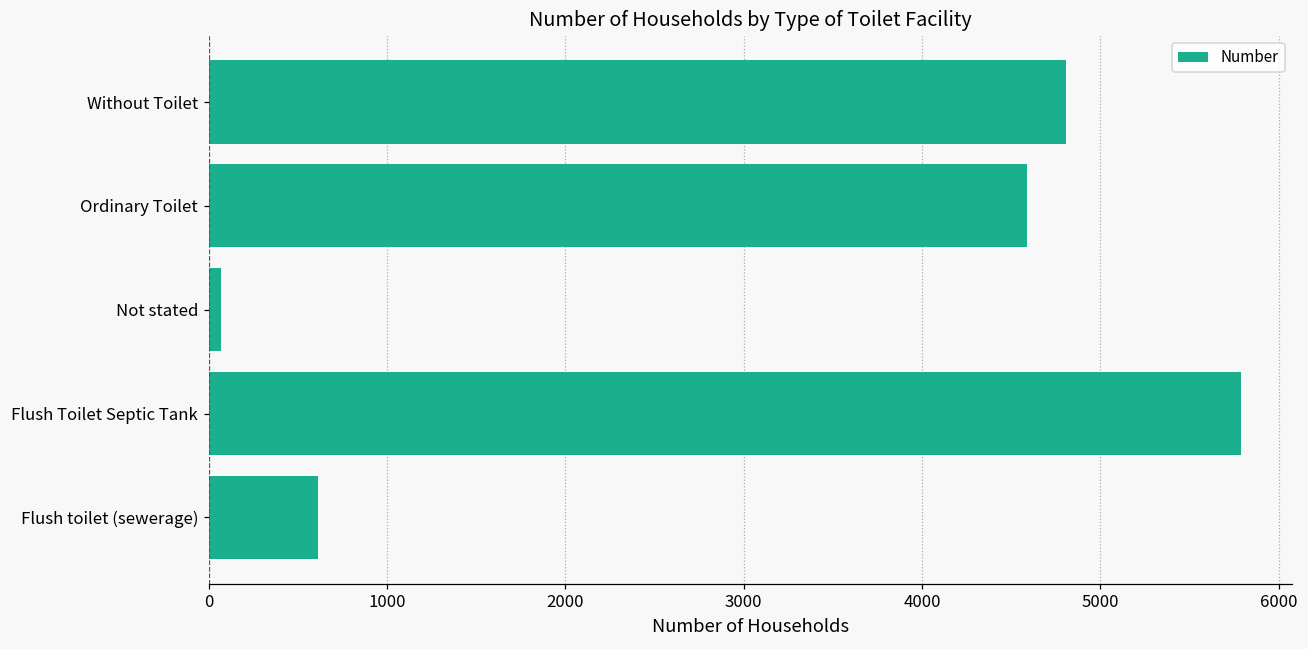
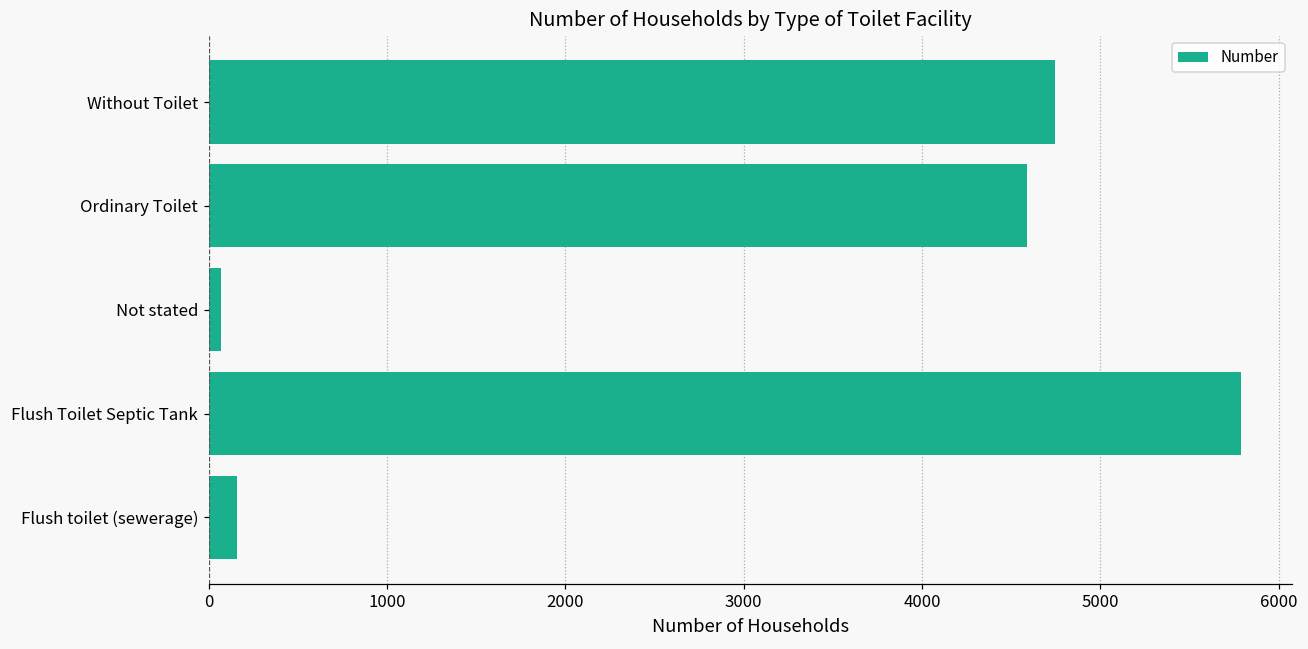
Without Toilet: 4810 -> 4740
Flush toilet (sewerage): 610 -> 160
